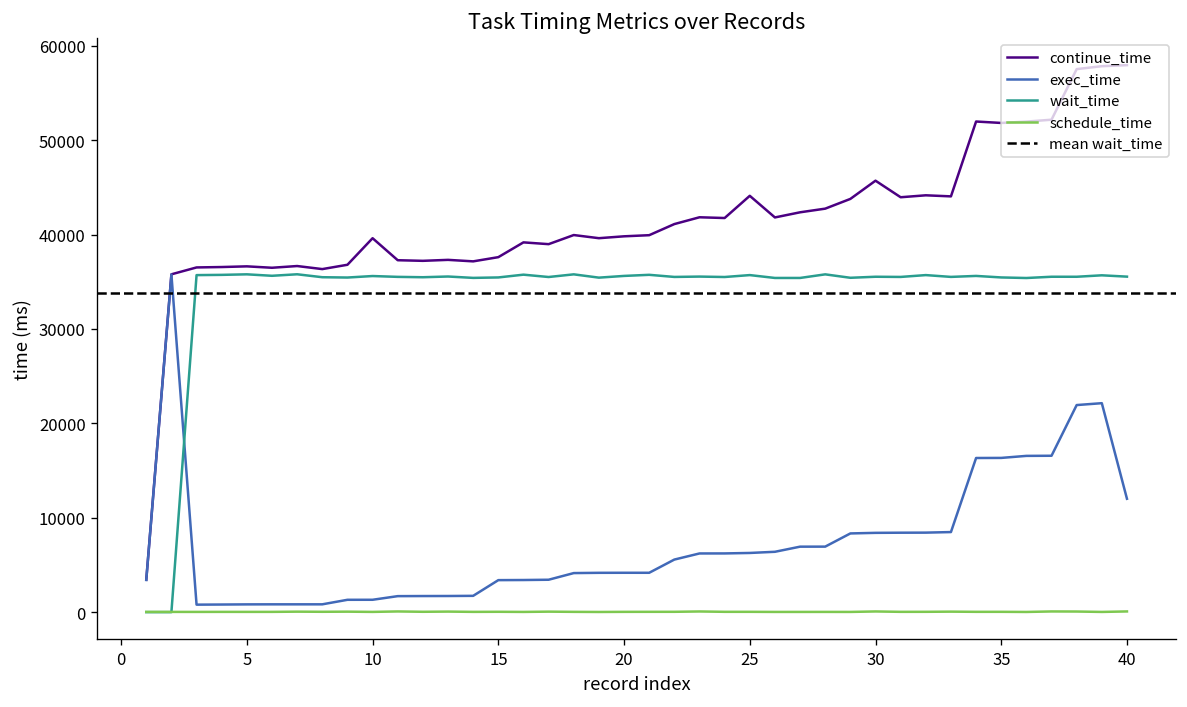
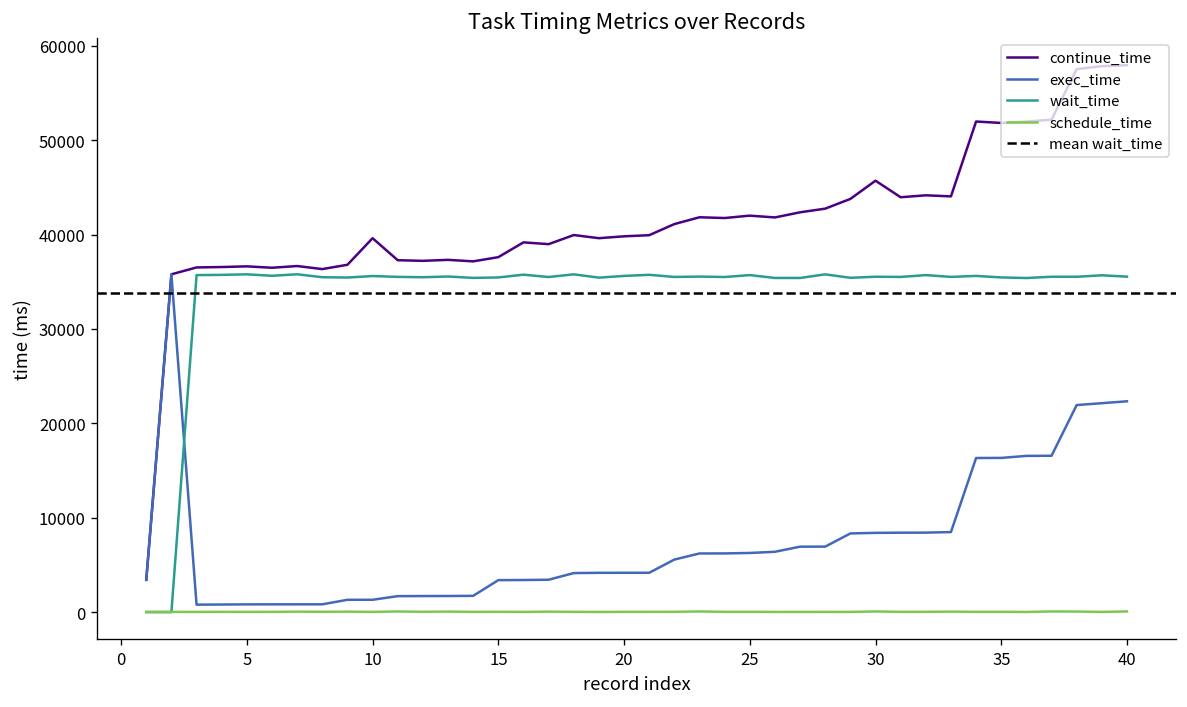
continue_time, 25: 44000 -> 42000
exec_time, 40: 12000 -> 22000
